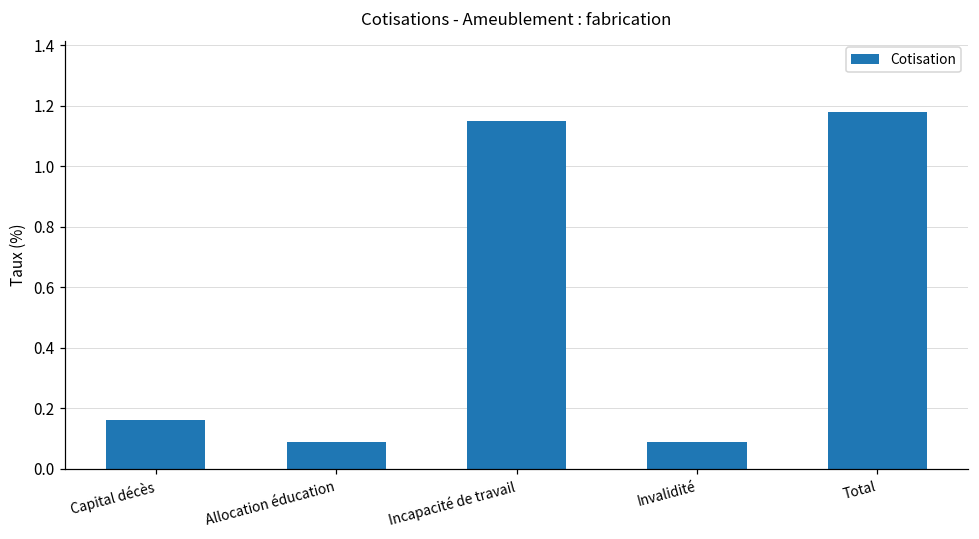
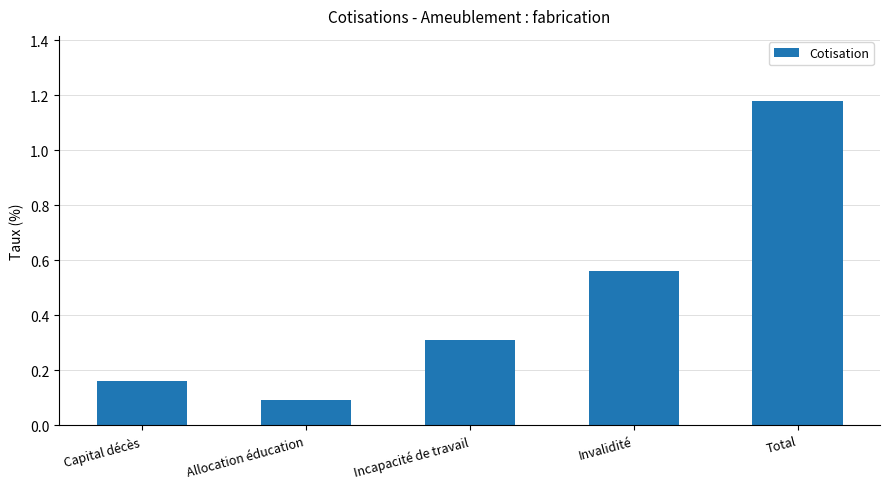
Incapacité de travail: 1.15 -> 0.31
Invalidité: 0.09 -> 0.56
